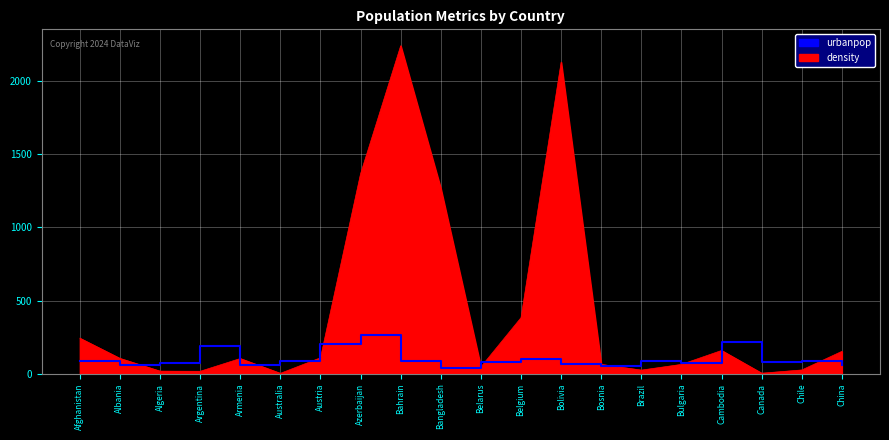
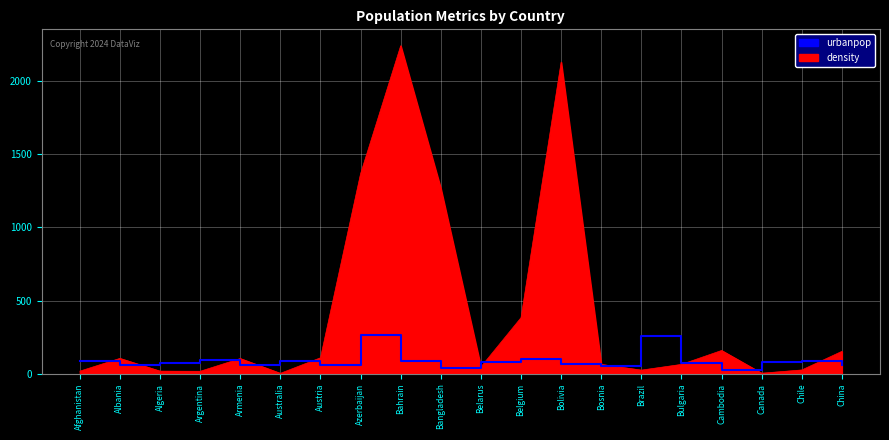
density, Afghanistan: 240 -> 20
urbanpop, Argentina: 190 -> 90
urbanpop, Austria: 200 -> 60
urbanpop, Brazil: 90 -> 260
urbanpop, Cambodia: 220 -> 20
